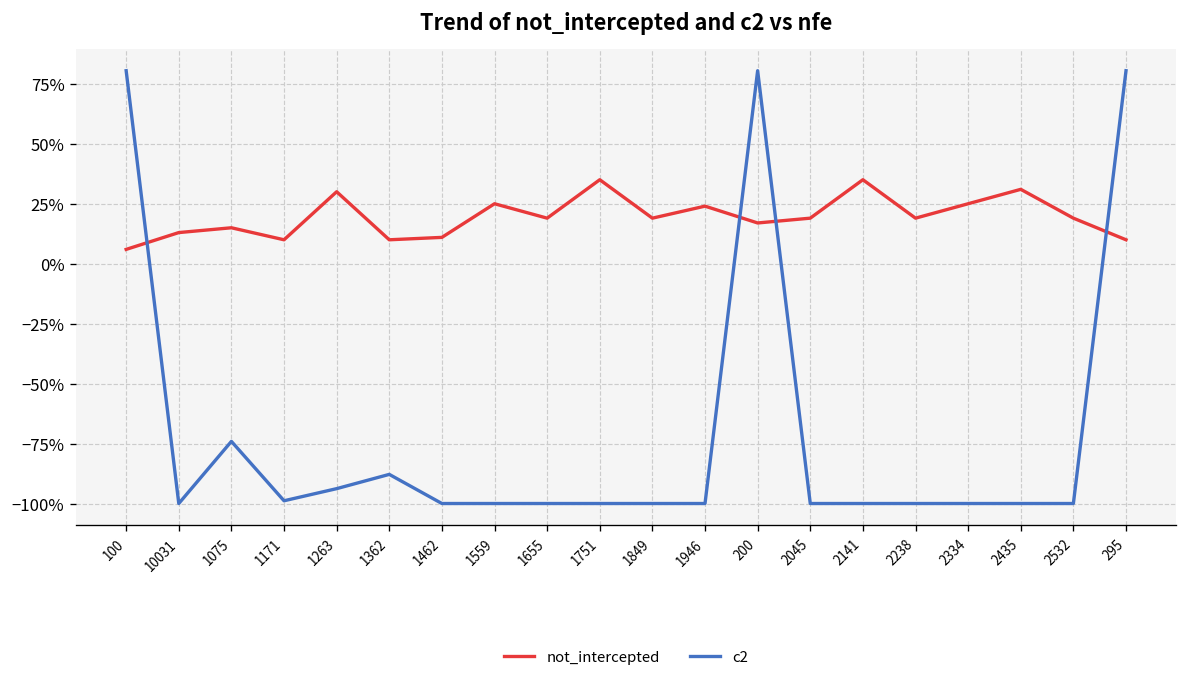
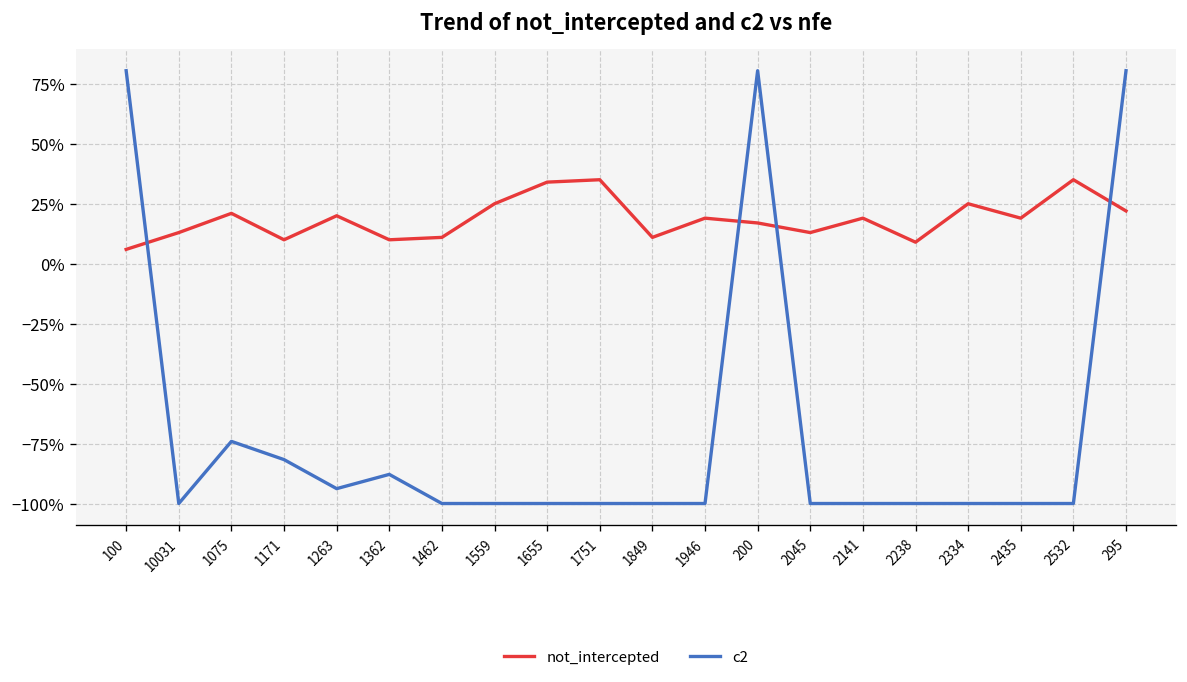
not_intercepted, 1075: 15% -> 21%
c2, 1171: -99% -> -82%
not_intercepted, 1263: 30% -> 20%
not_intercepted, 1655: 19% -> 34%
not_intercepted, 1849: 19% -> 11%
not_intercepted, 1946: 24% -> 19%
not_intercepted, 2045: 19% -> 13%
not_intercepted, 2141: 35% -> 19%
not_intercepted, 2238: 19% -> 9%
not_intercepted, 2435: 31% -> 19%
not_intercepted, 2532: 19% -> 35%
not_intercepted, 295: 10% -> 22%
